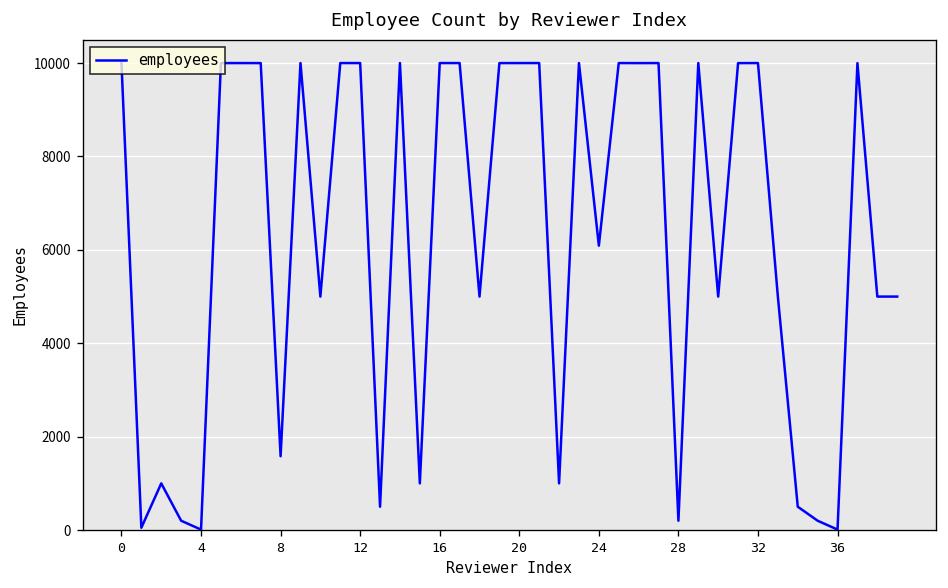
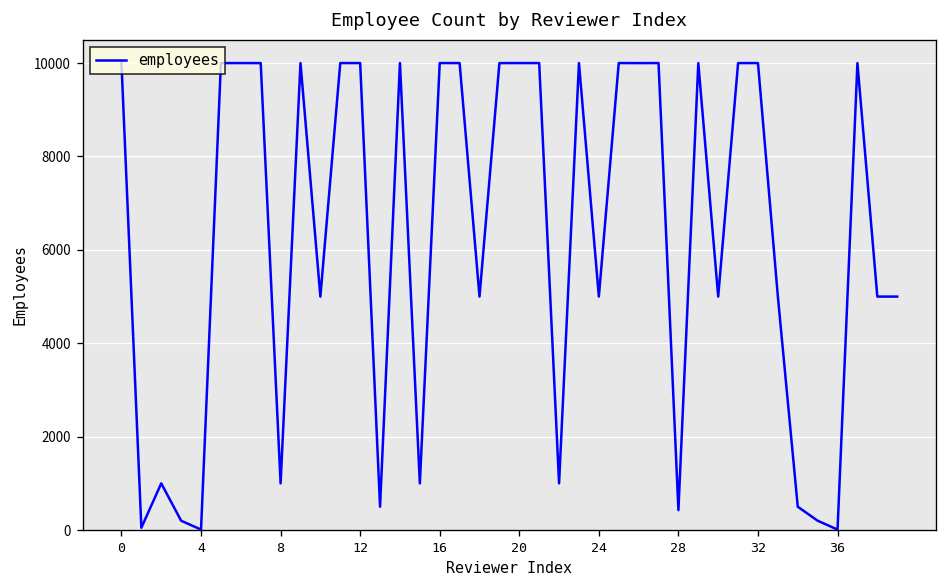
8: 1600 -> 1000
24: 6100 -> 5000
28: 200 -> 400
